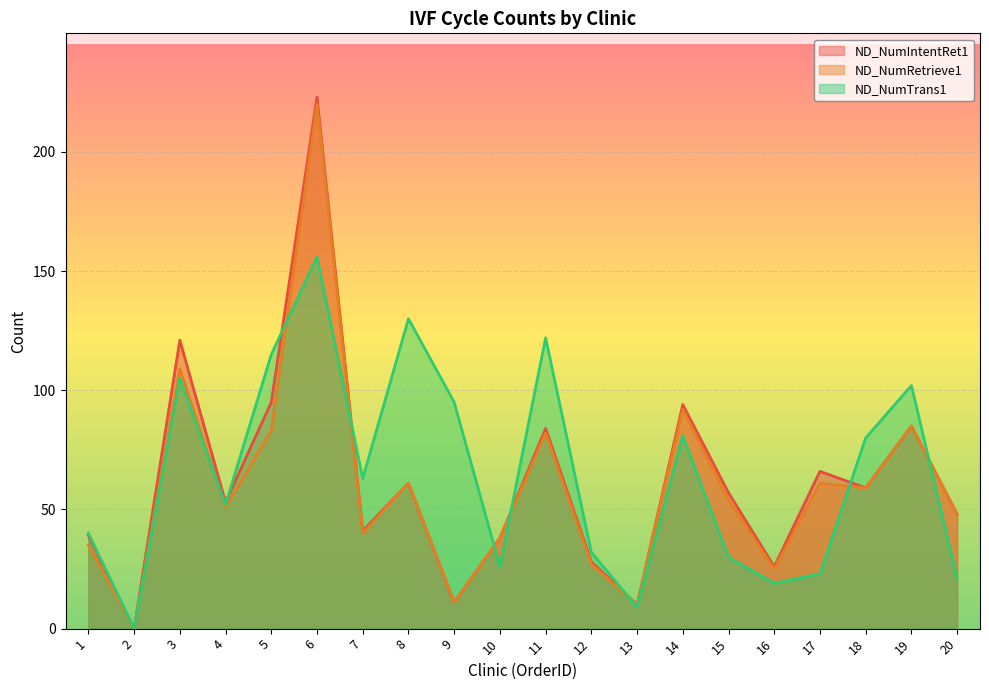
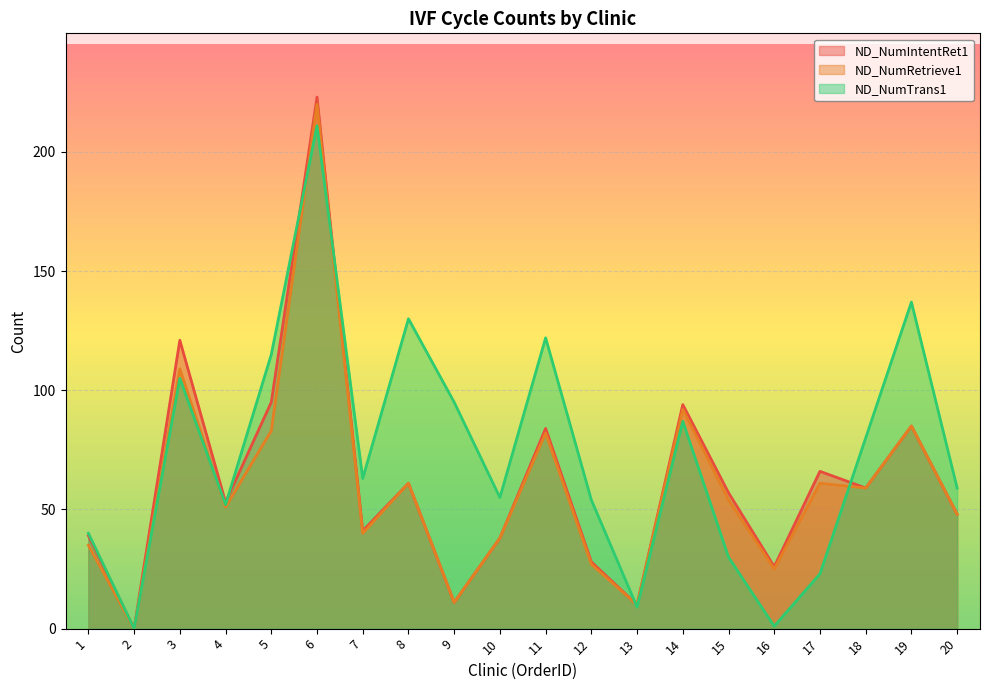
ND_NumTrans1, 6: 156 -> 211
ND_NumTrans1, 10: 26 -> 55
ND_NumTrans1, 12: 32 -> 54
ND_NumTrans1, 14: 81 -> 87
ND_NumTrans1, 16: 19 -> 1
ND_NumTrans1, 19: 102 -> 137
ND_NumTrans1, 20: 21 -> 59
